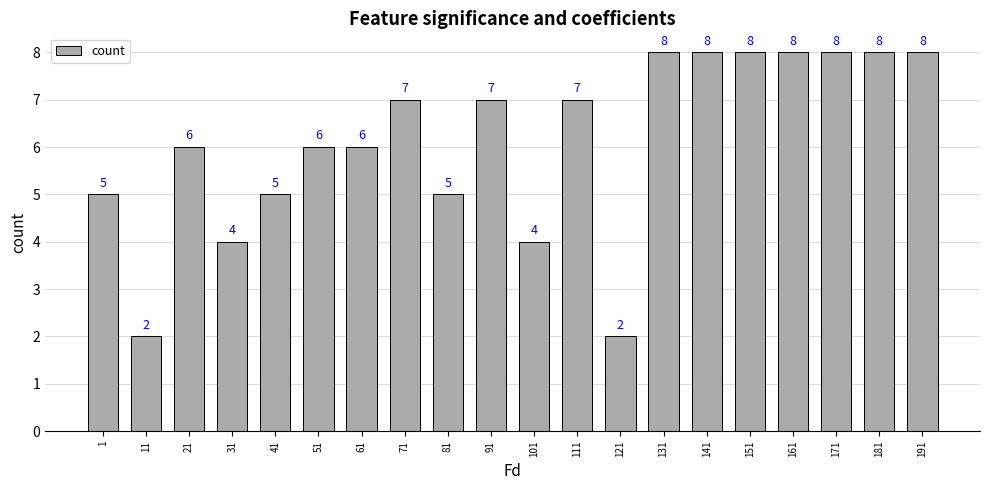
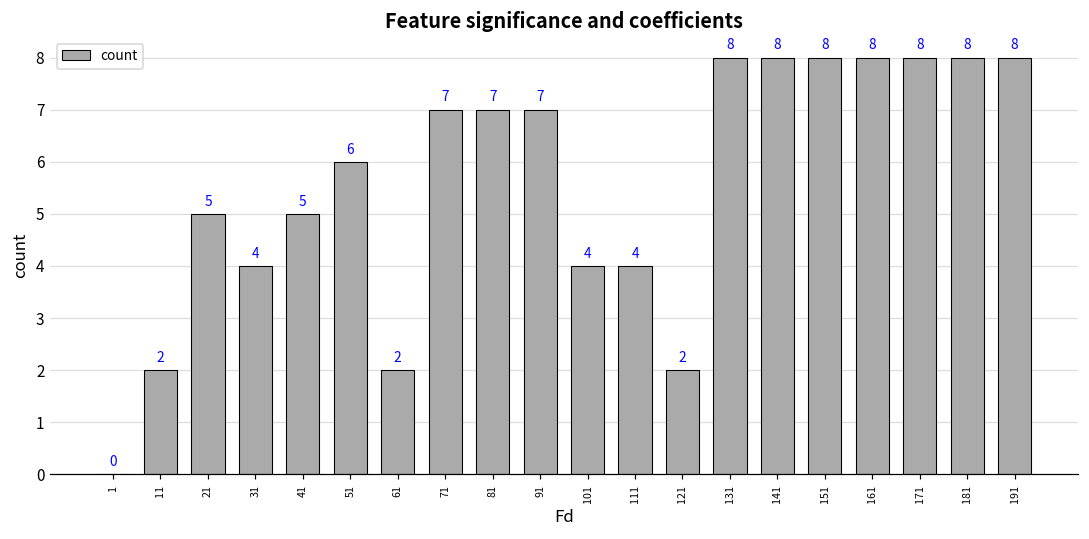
1: 5 -> 0
21: 6 -> 5
61: 6 -> 2
81: 5 -> 7
111: 7 -> 4
